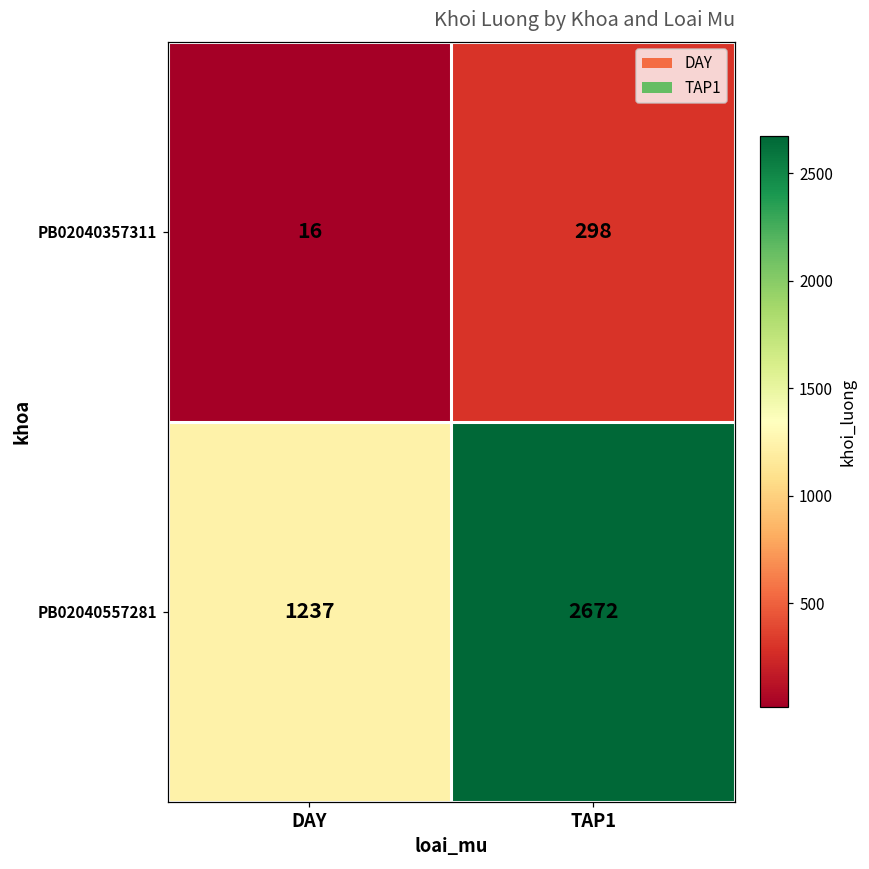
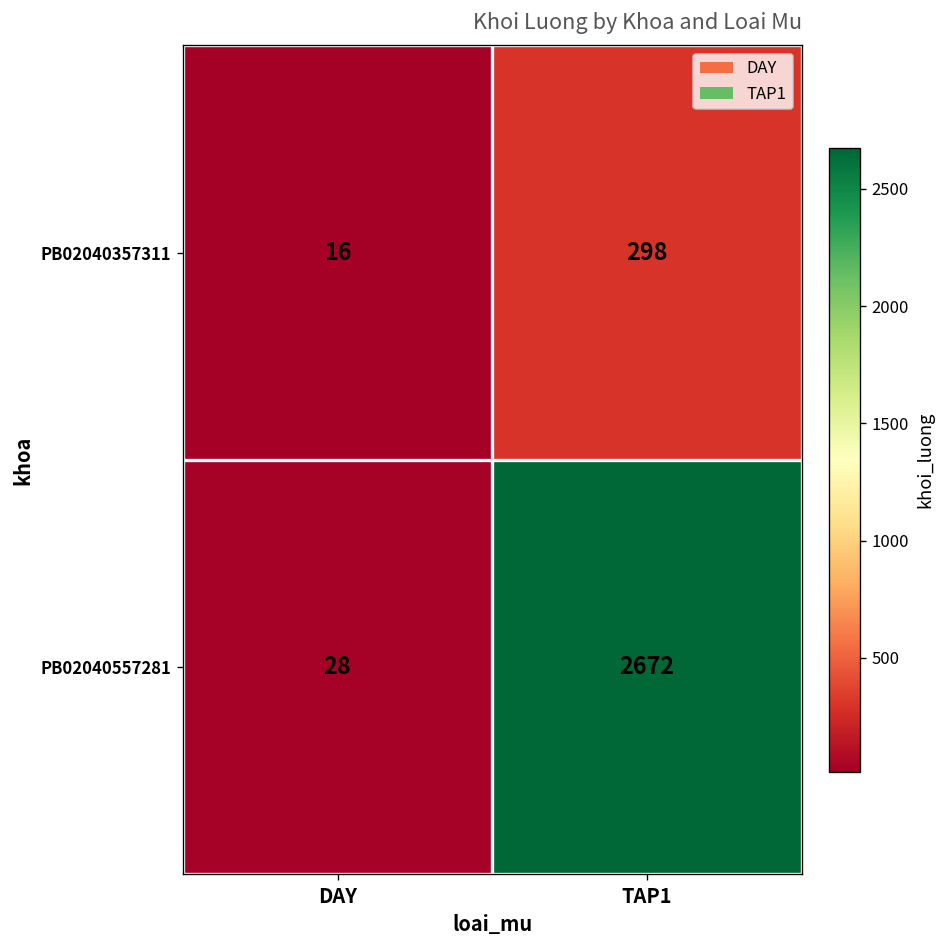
PB02040557281, DAY: 1237 -> 28
